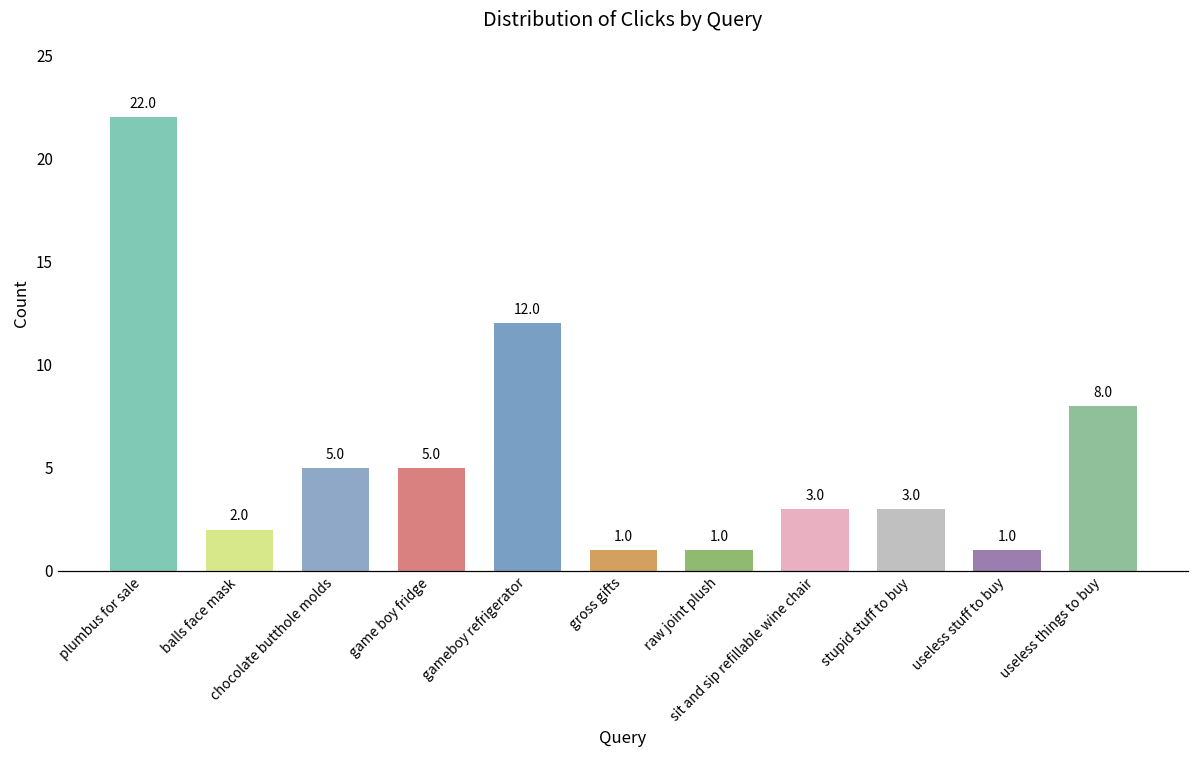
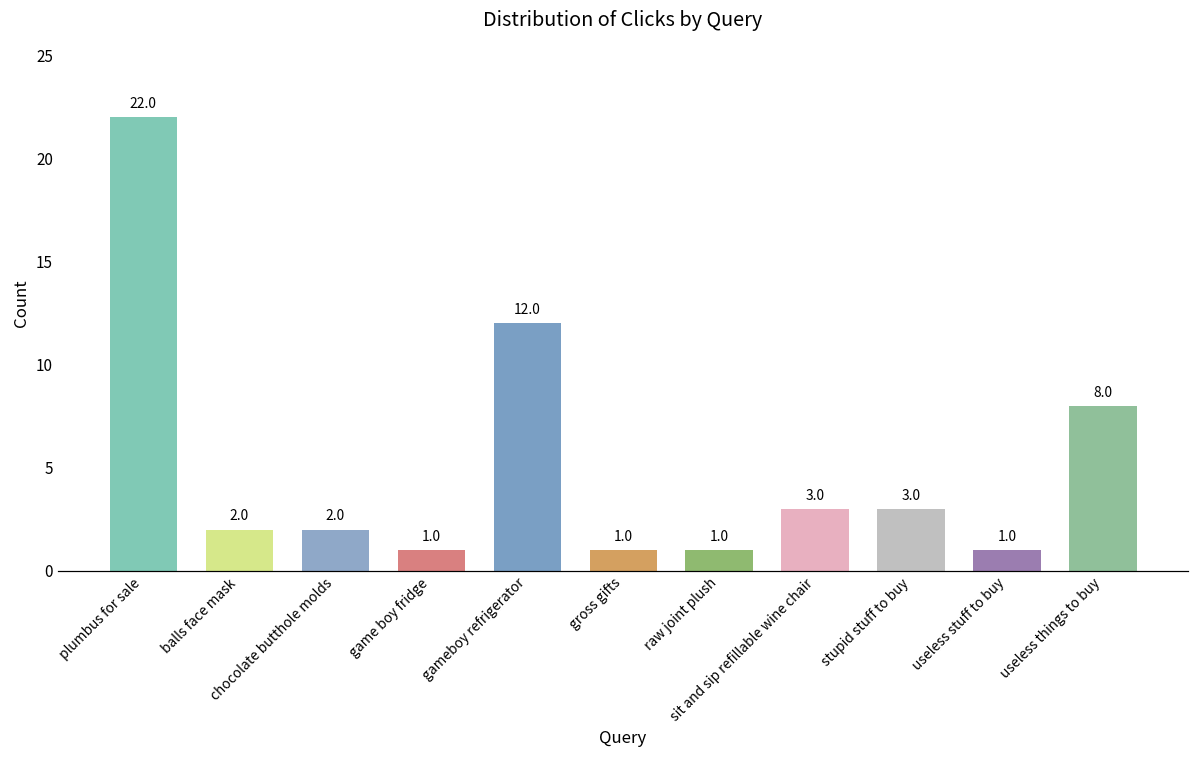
chocolate butthole molds: 5.0 -> 2.0
game boy fridge: 5.0 -> 1.0
